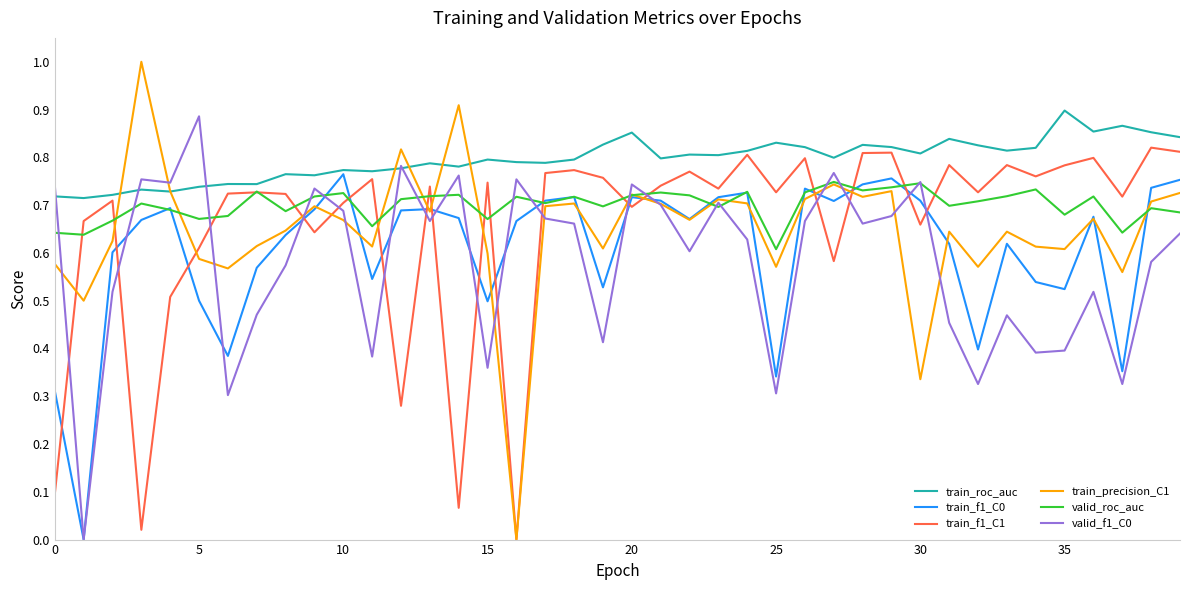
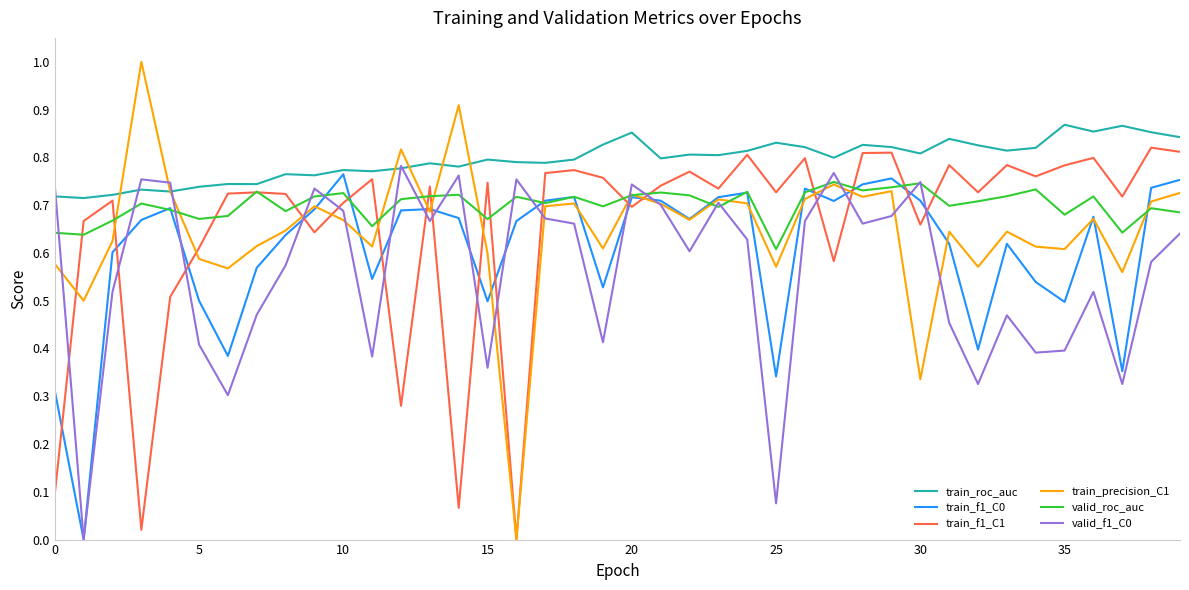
valid_f1_C0, 5: 0.89 -> 0.41
valid_f1_C0, 25: 0.31 -> 0.08
train_roc_auc, 35: 0.90 -> 0.87
train_f1_C0, 35: 0.52 -> 0.50
